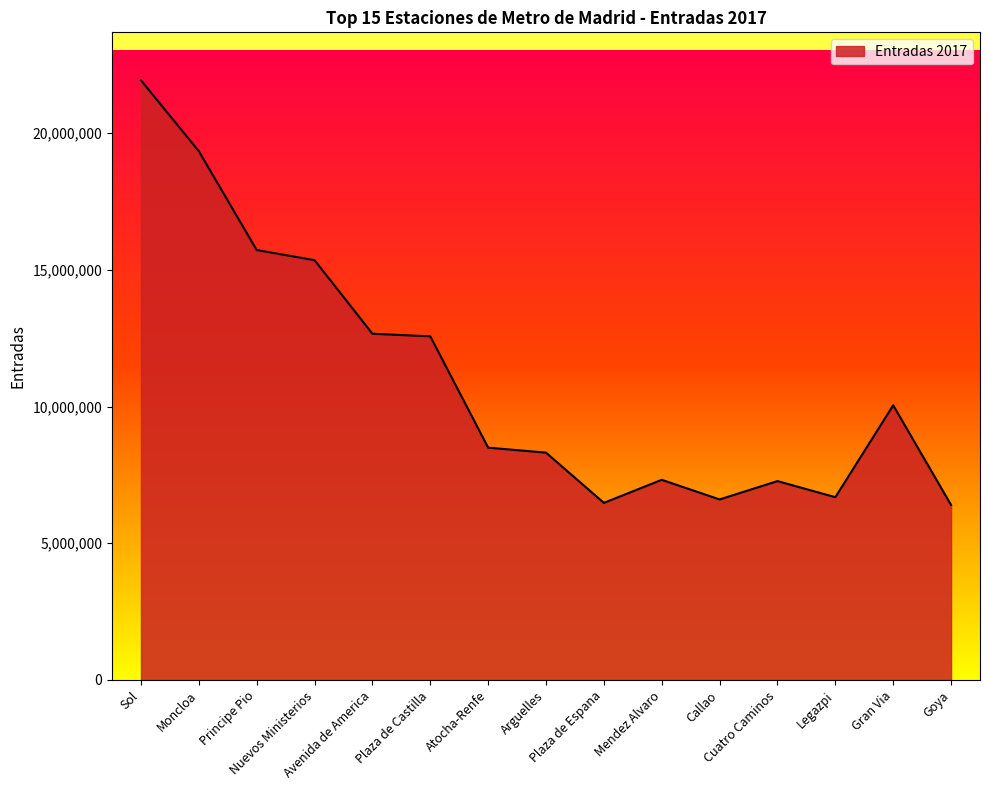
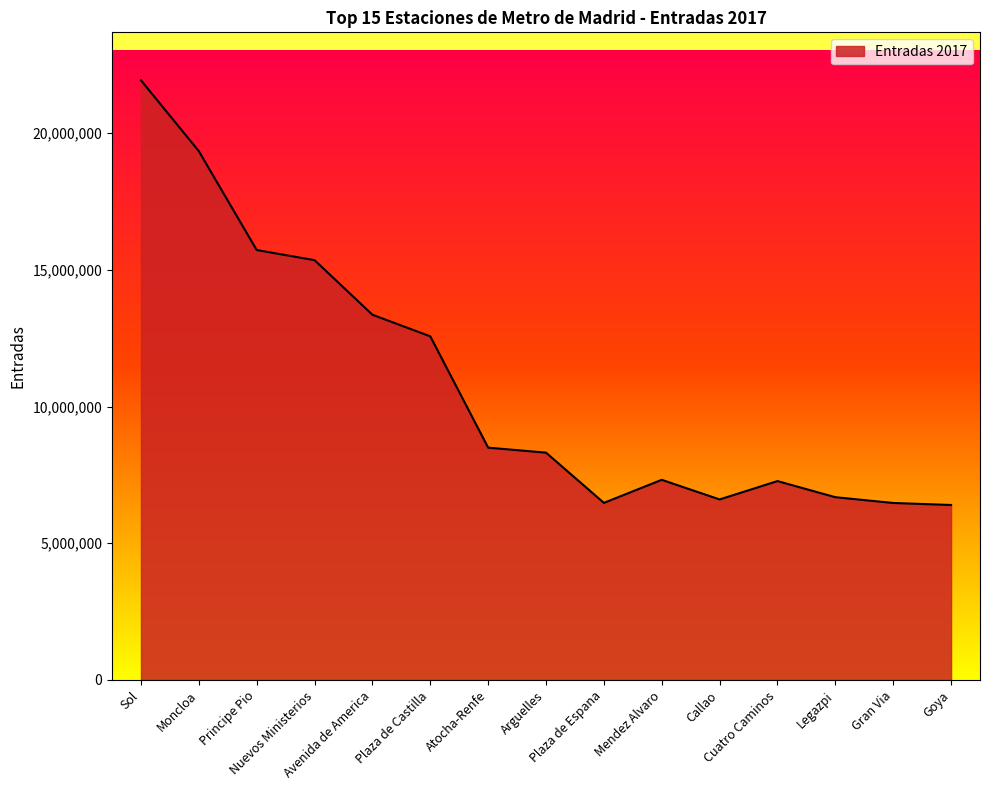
Avenida de America: 12,700,000 -> 13,400,000
Gran Via: 10,000,000 -> 6,500,000
